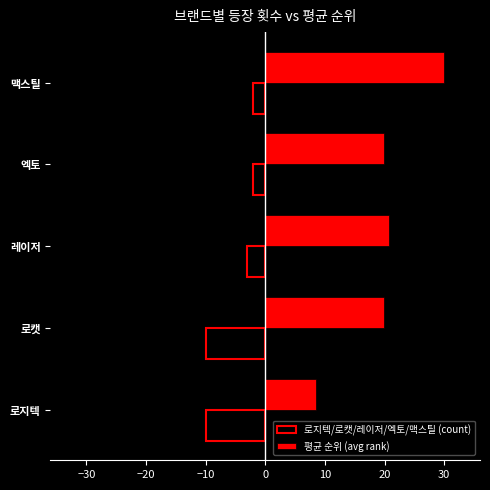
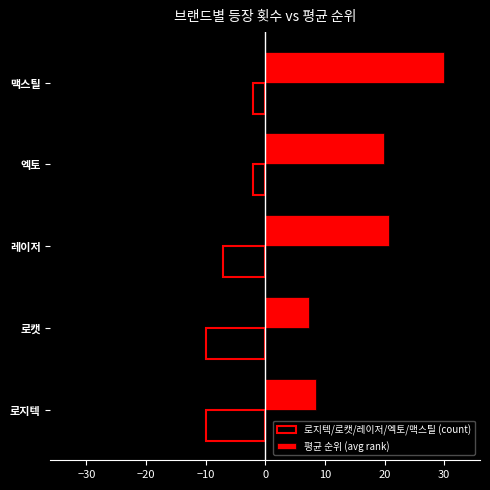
로지텍/로캣/레이저/엑토/맥스틸 (count), 레이저: -3 -> -7
평균 순위 (avg rank), 로캣: 20 -> 7
